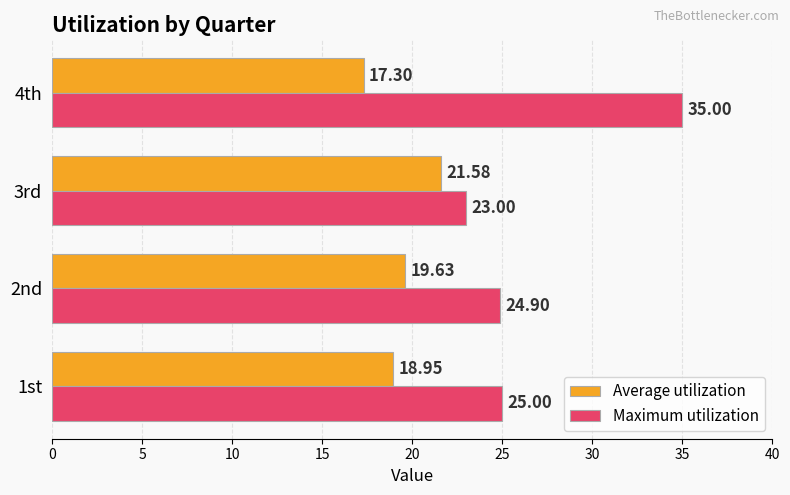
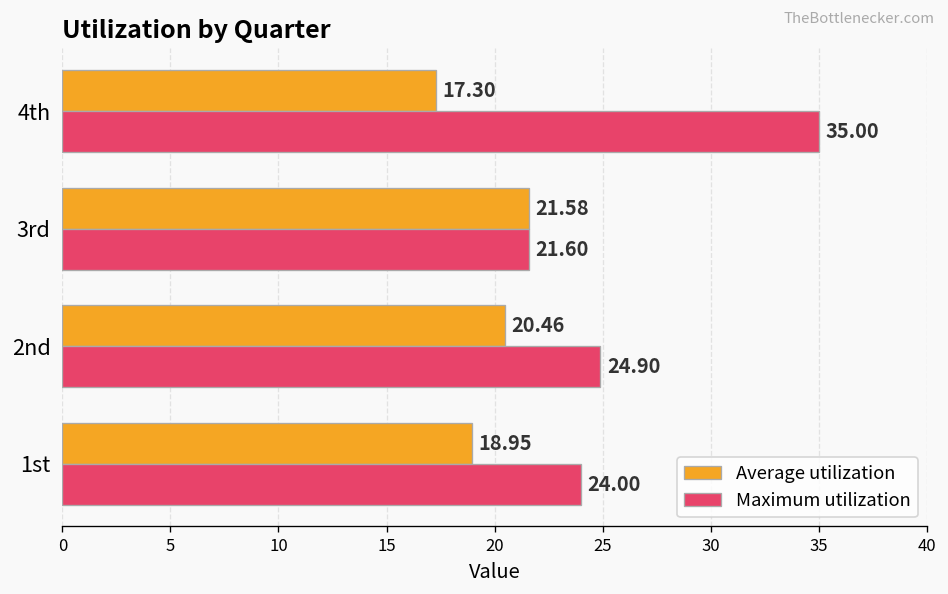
Maximum utilization, 3rd: 23.00 -> 21.60
Average utilization, 2nd: 19.63 -> 20.46
Maximum utilization, 1st: 25.00 -> 24.00
